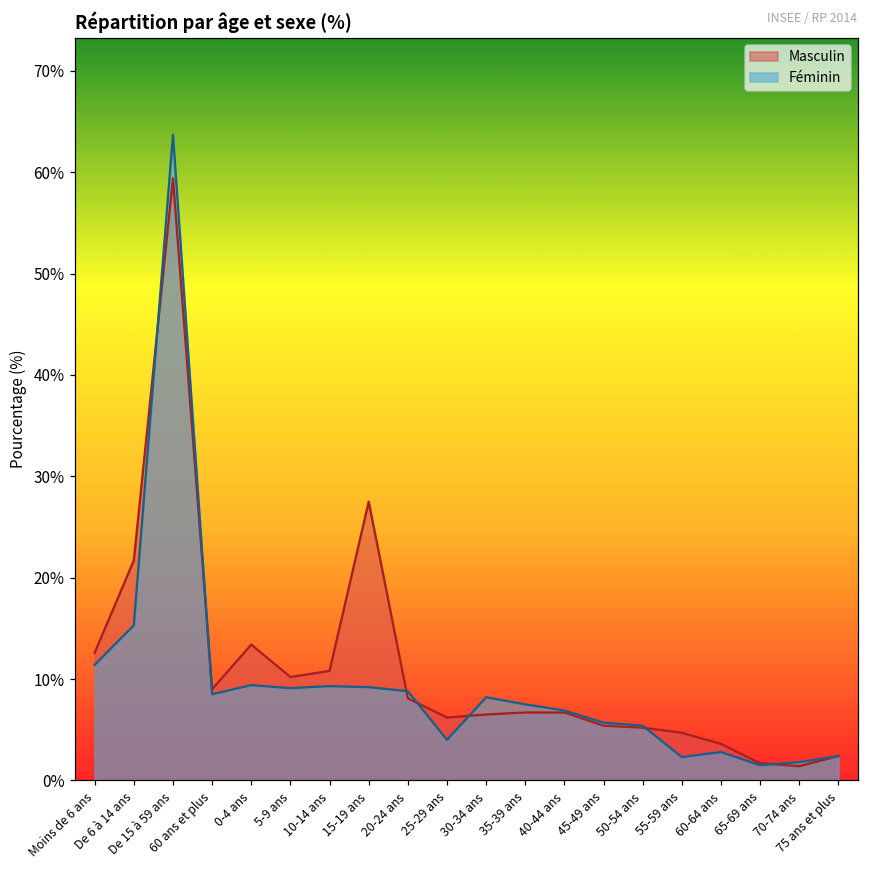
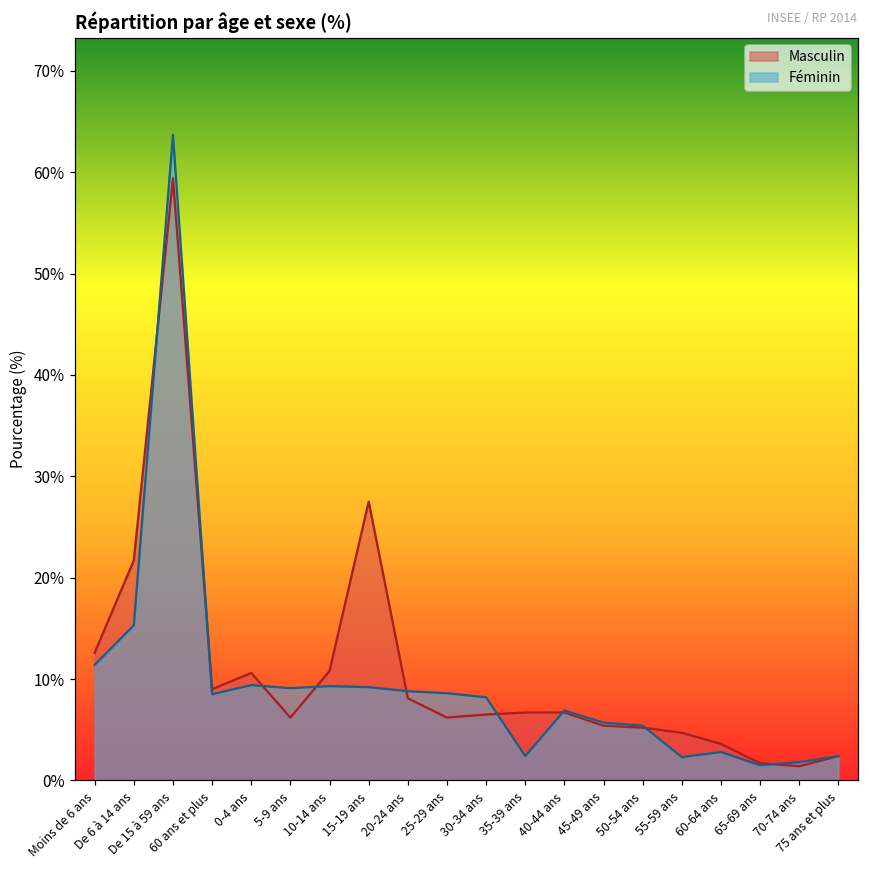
Masculin, 0-4 ans: 13% -> 11%
Masculin, 5-9 ans: 10% -> 6%
Féminin, 25-29 ans: 4% -> 9%
Féminin, 35-39 ans: 8% -> 2%
